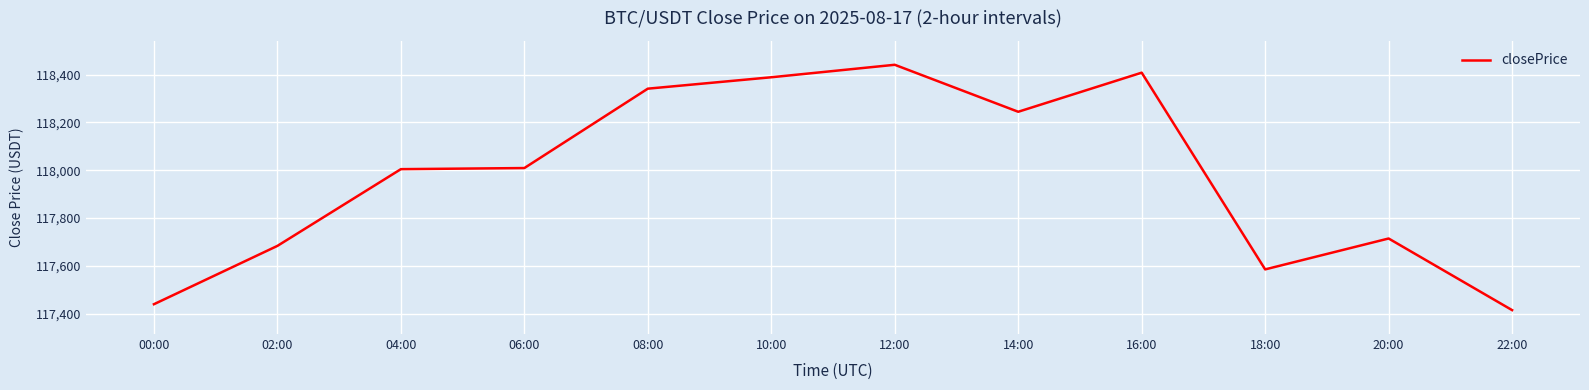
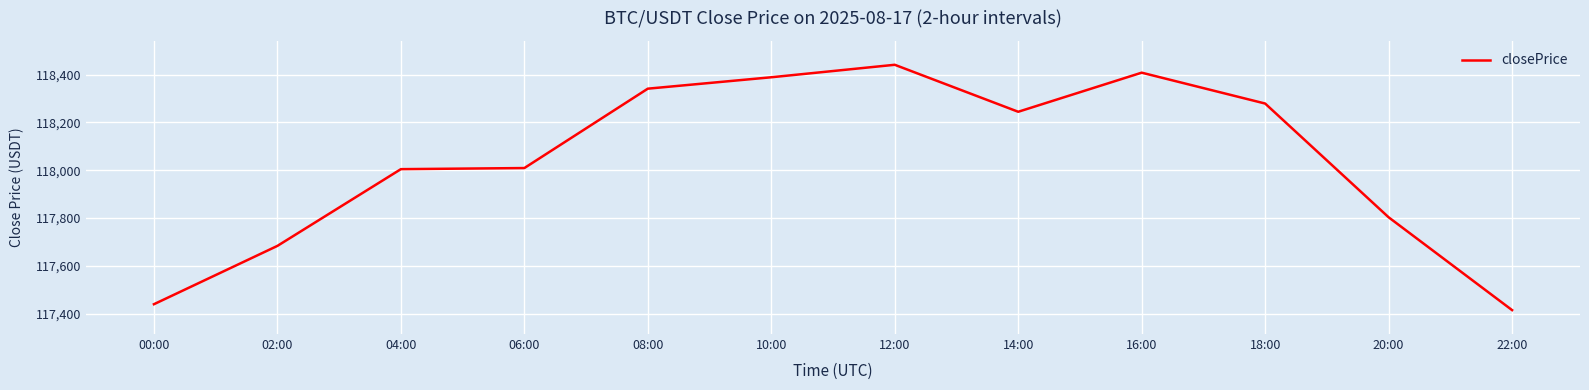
18:00: 117,590 -> 118,280
20:00: 117,710 -> 117,800
